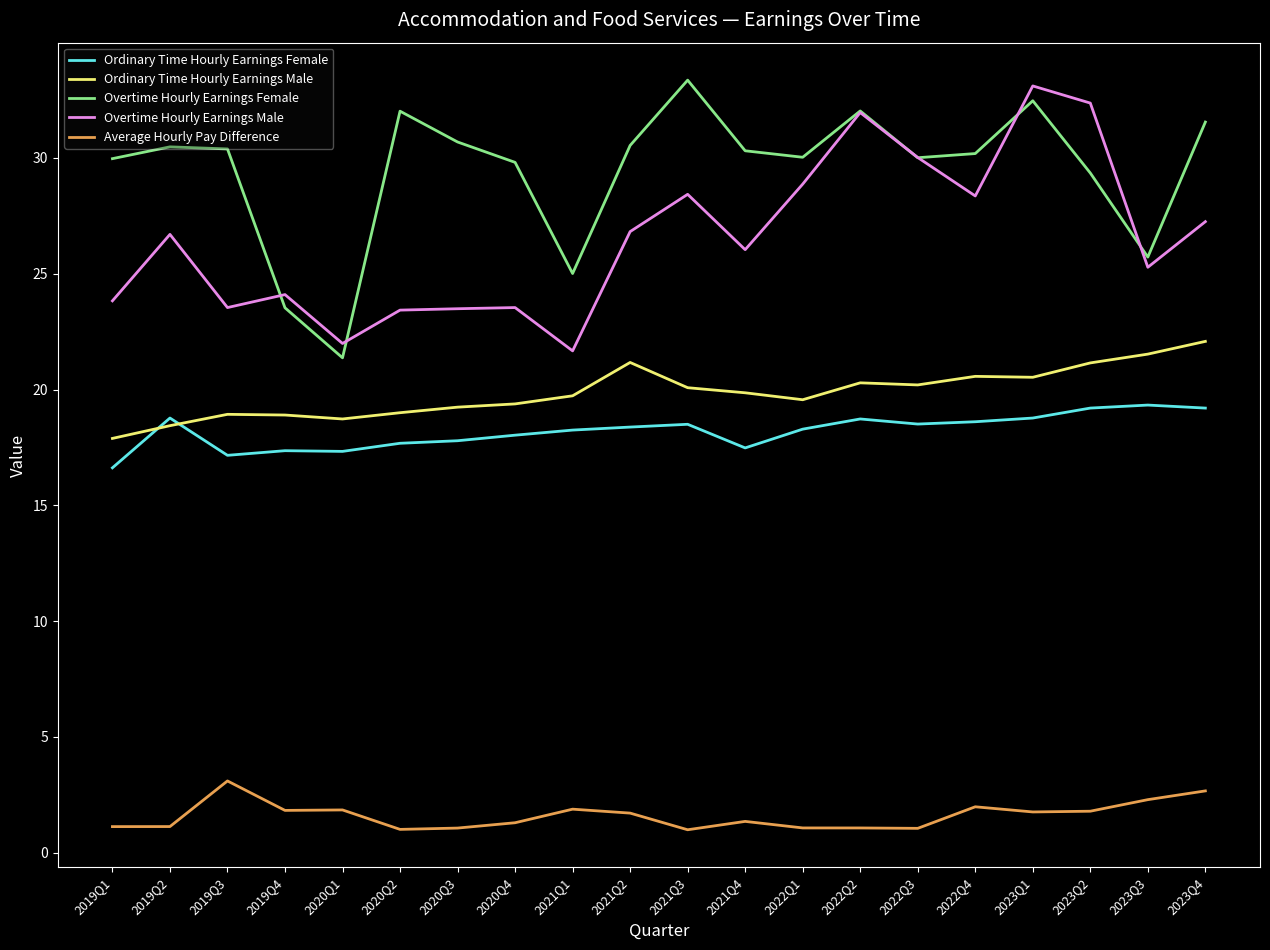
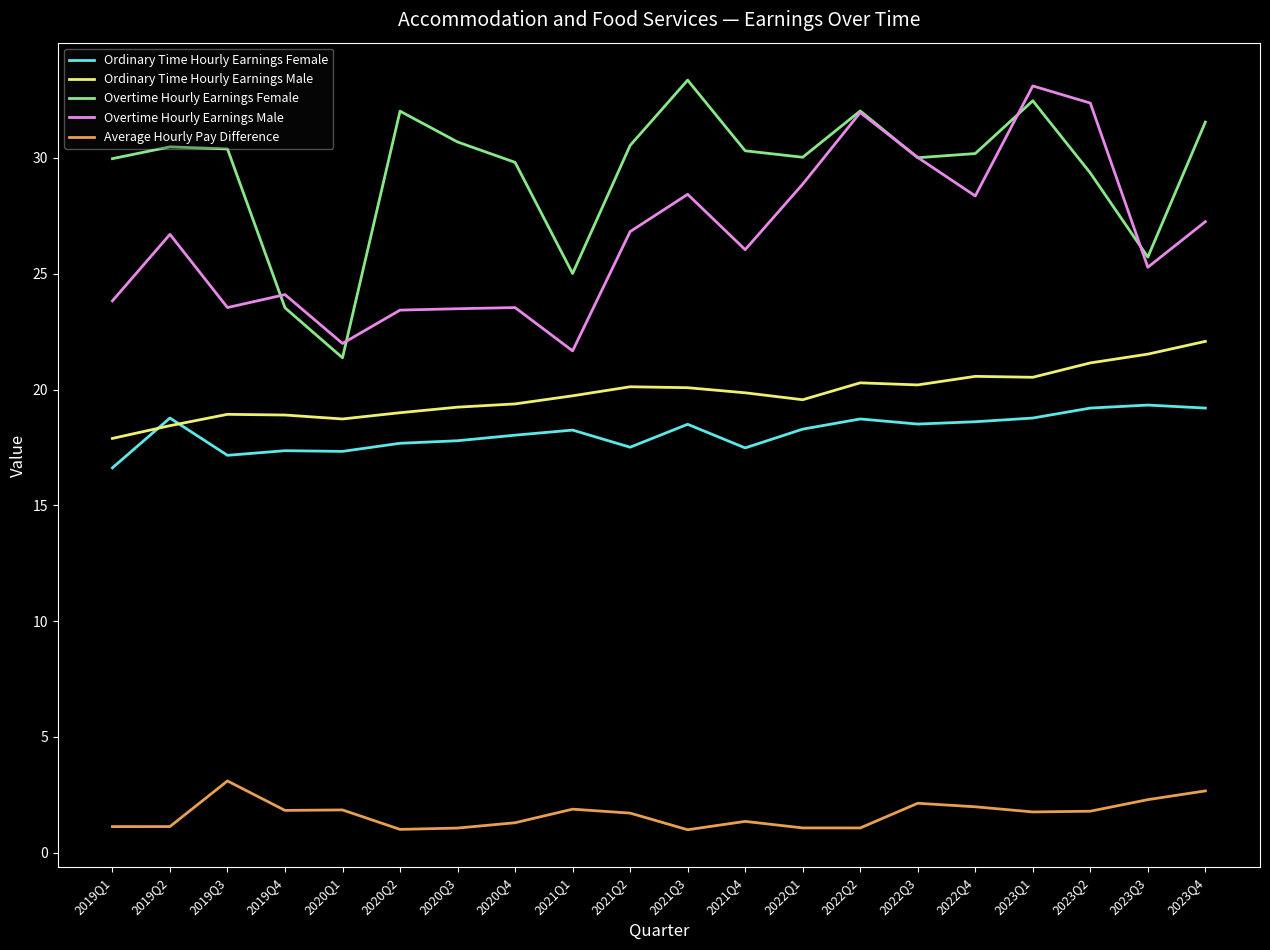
Ordinary Time Hourly Earnings Female, 2021Q2: 18.4 -> 17.5
Ordinary Time Hourly Earnings Male, 2021Q2: 21.2 -> 20.1
Average Hourly Pay Difference, 2022Q3: 1.1 -> 2.1
